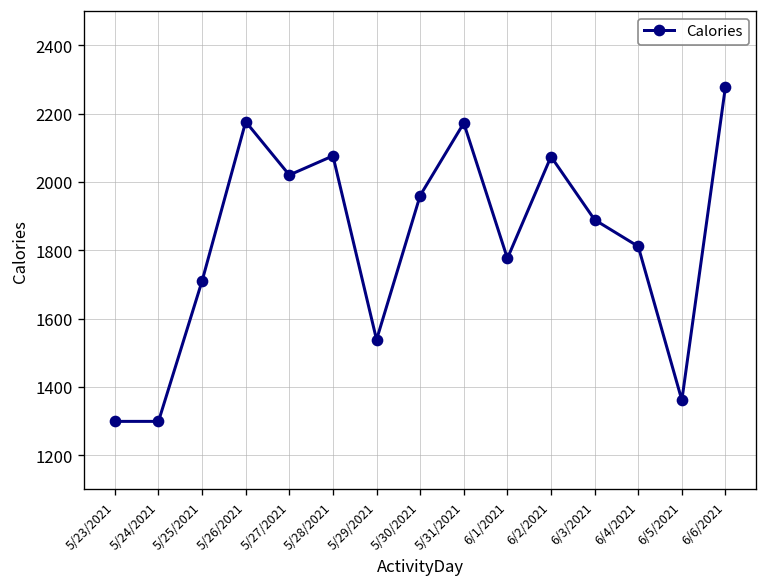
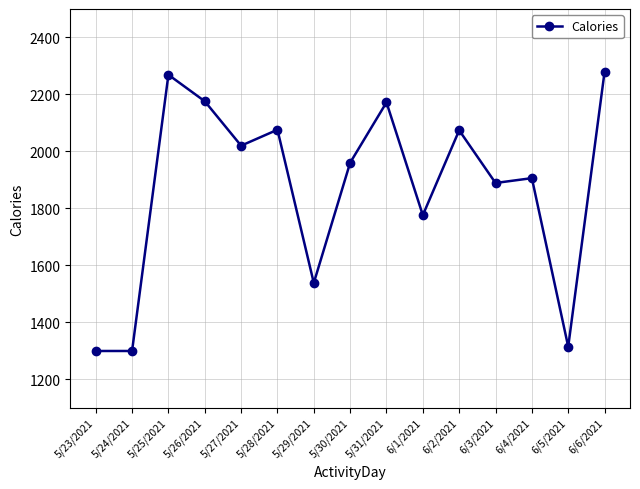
5/25/2021: 1710 -> 2270
6/4/2021: 1810 -> 1910
6/5/2021: 1360 -> 1310
